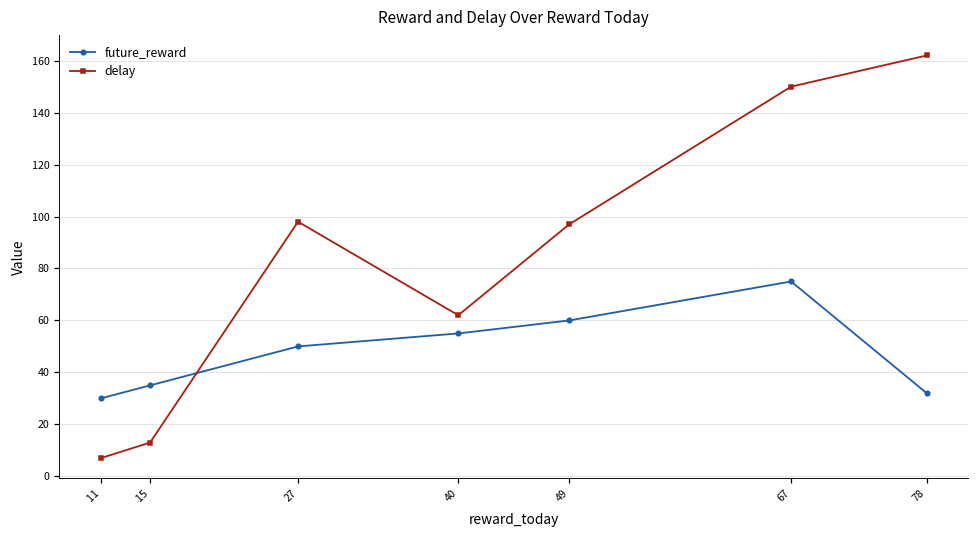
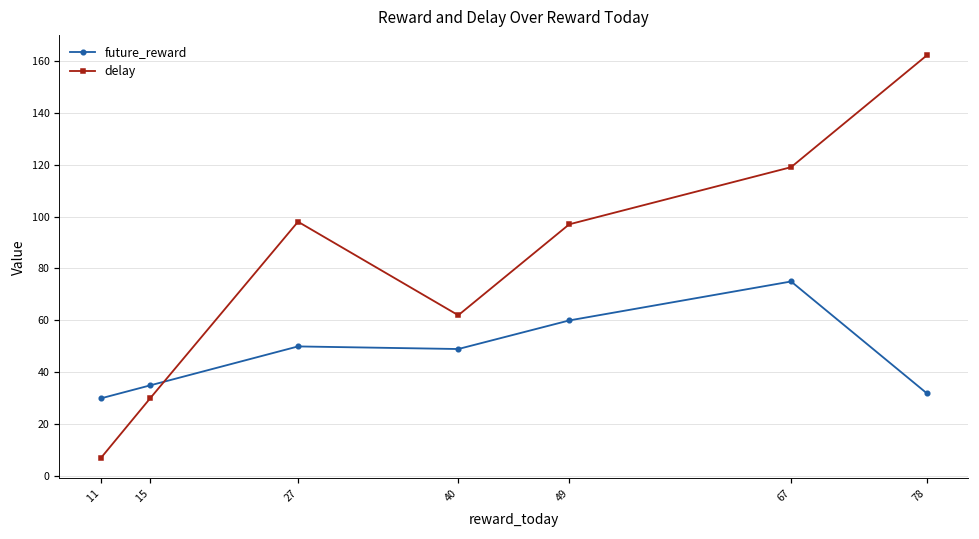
delay, 15: 13 -> 30
future_reward, 40: 55 -> 49
delay, 67: 150 -> 119
